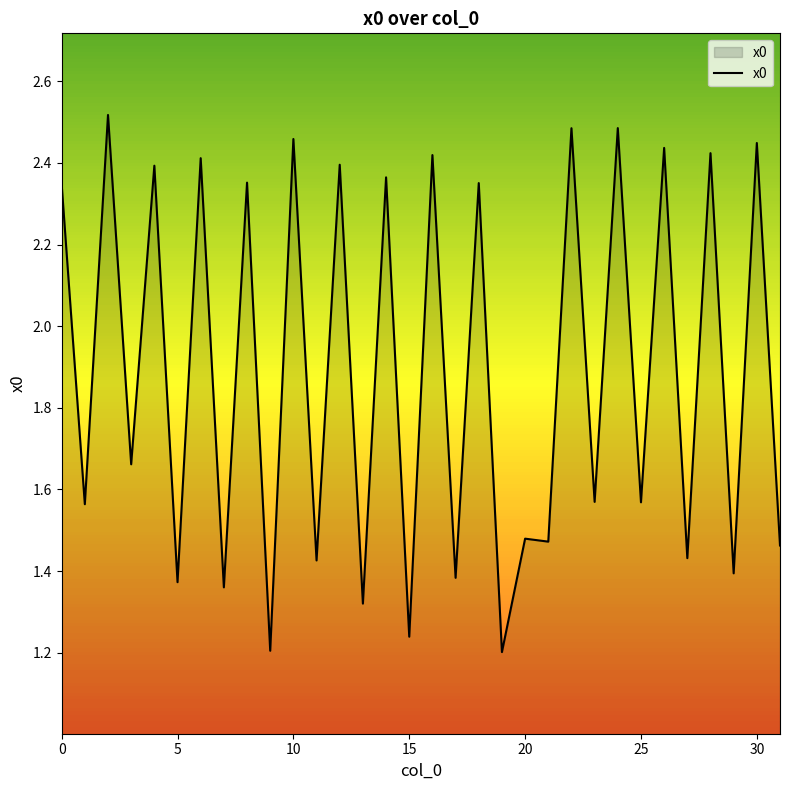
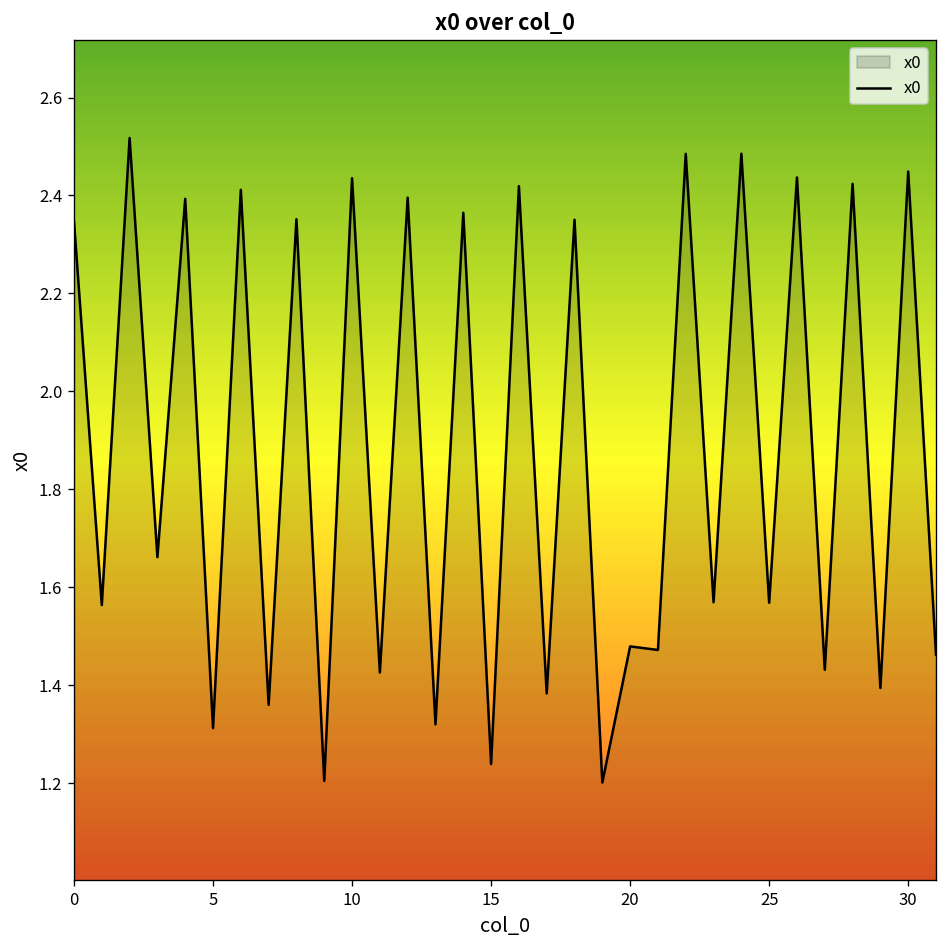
5: 1.37 -> 1.31
10: 2.46 -> 2.44
